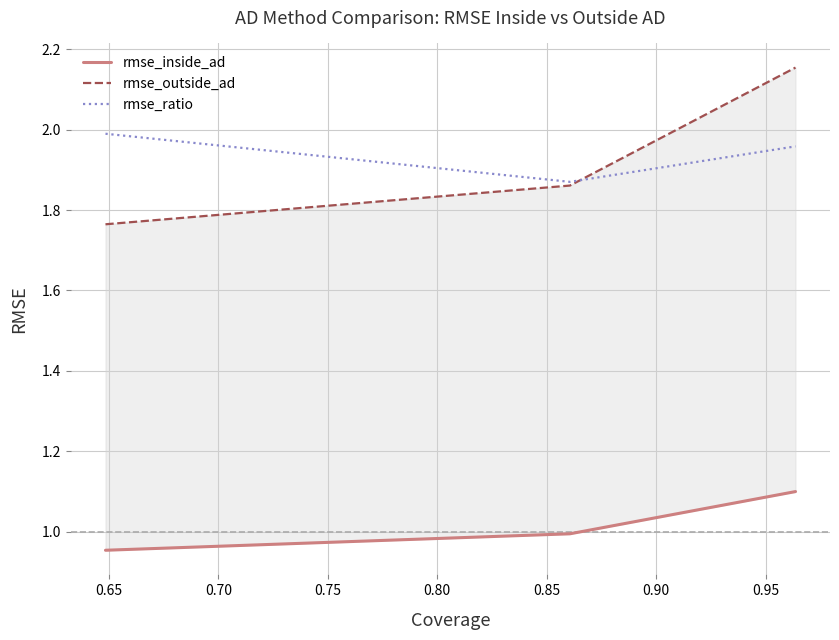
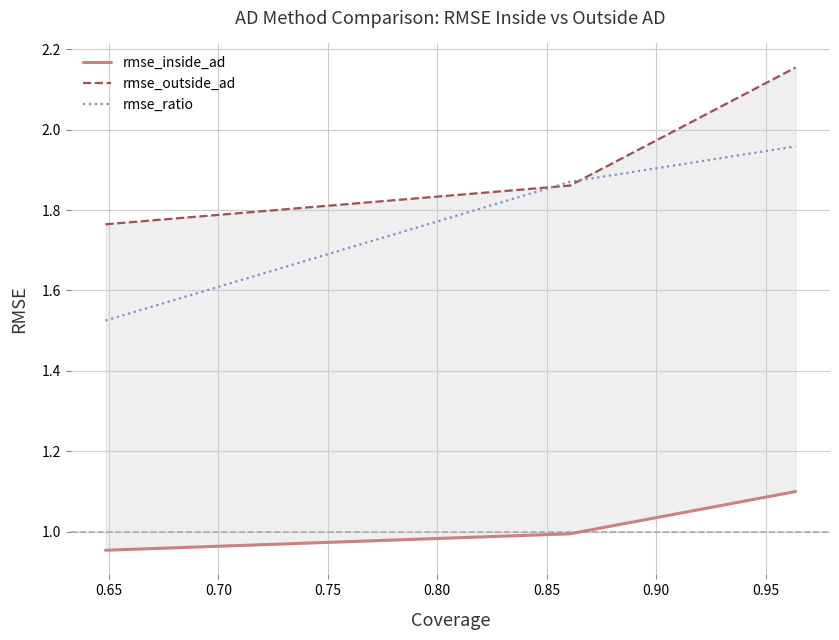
rmse_ratio, 0.65: 1.99 -> 1.53
